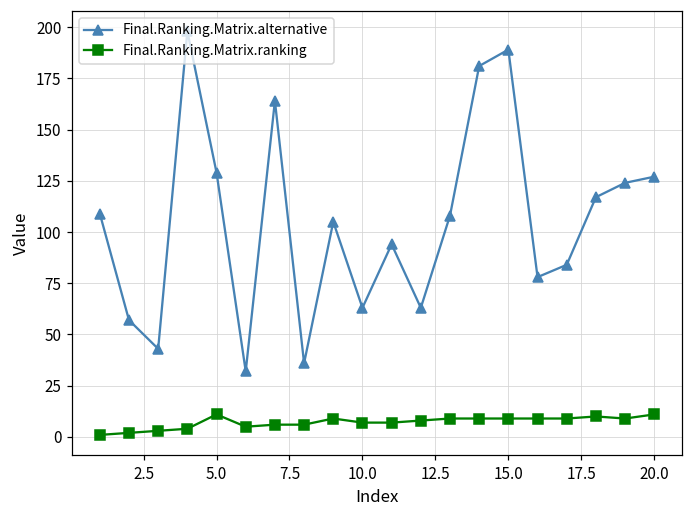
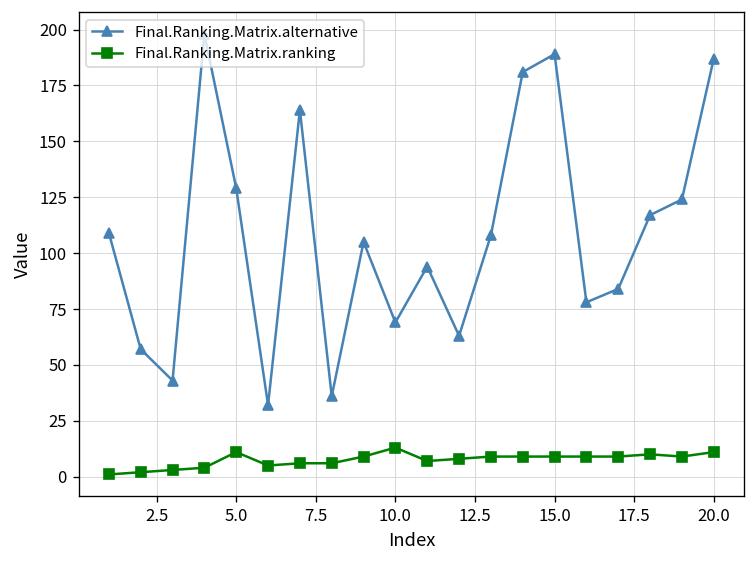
Final.Ranking.Matrix.alternative, 10.0: 63 -> 69
Final.Ranking.Matrix.ranking, 10.0: 7 -> 13
Final.Ranking.Matrix.alternative, 20.0: 127 -> 187
